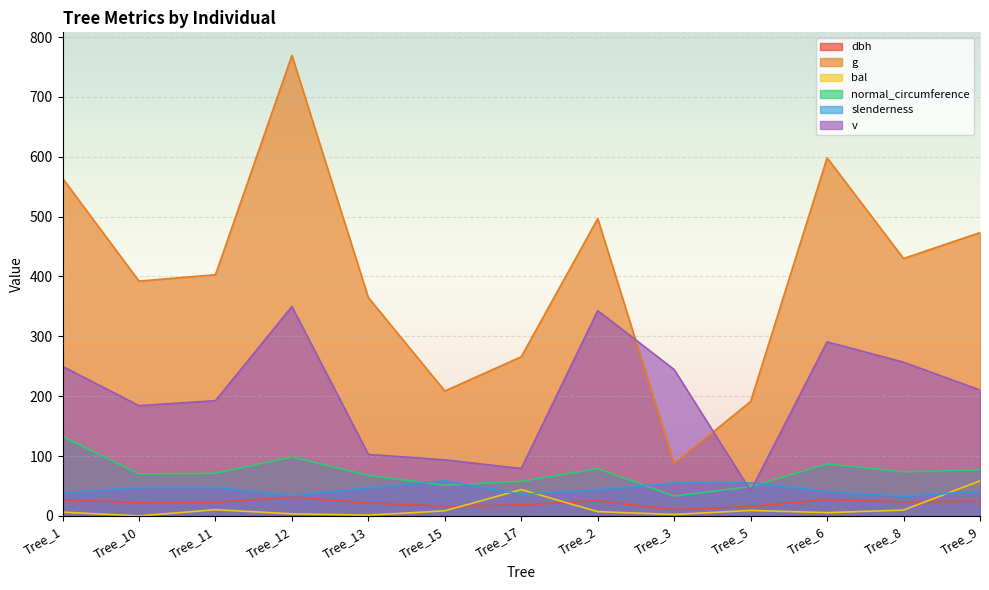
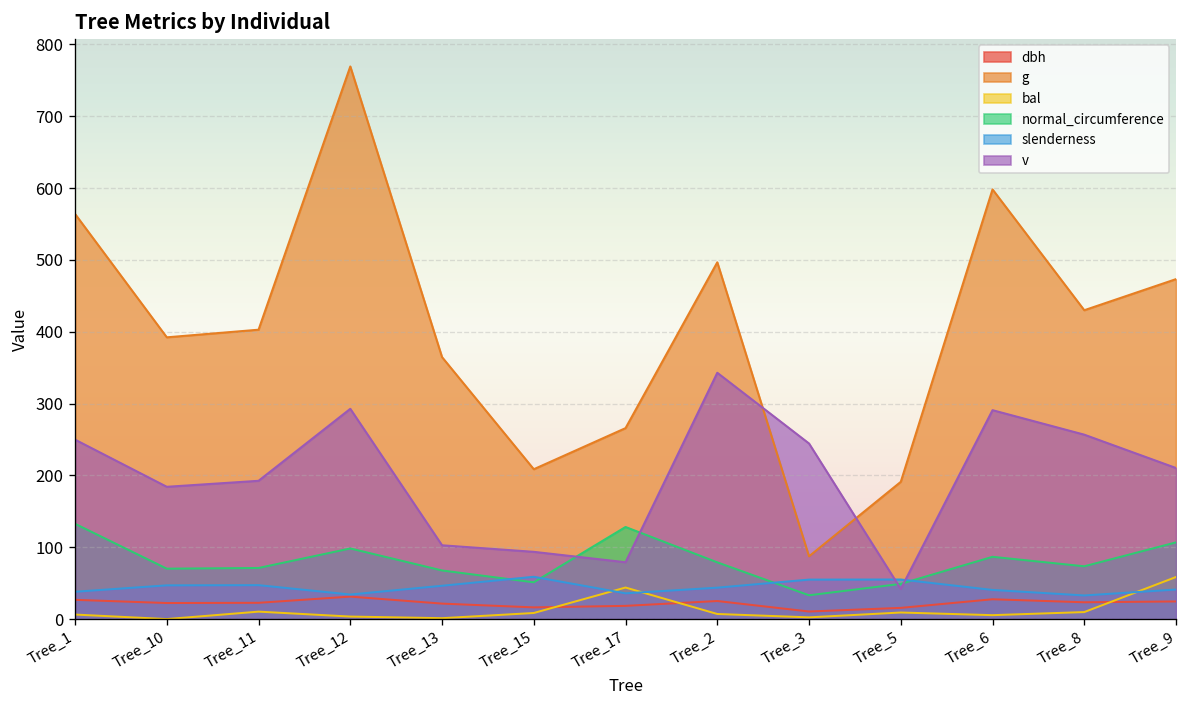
v, Tree_12: 350 -> 290
normal_circumference, Tree_17: 60 -> 130
normal_circumference, Tree_9: 80 -> 110
